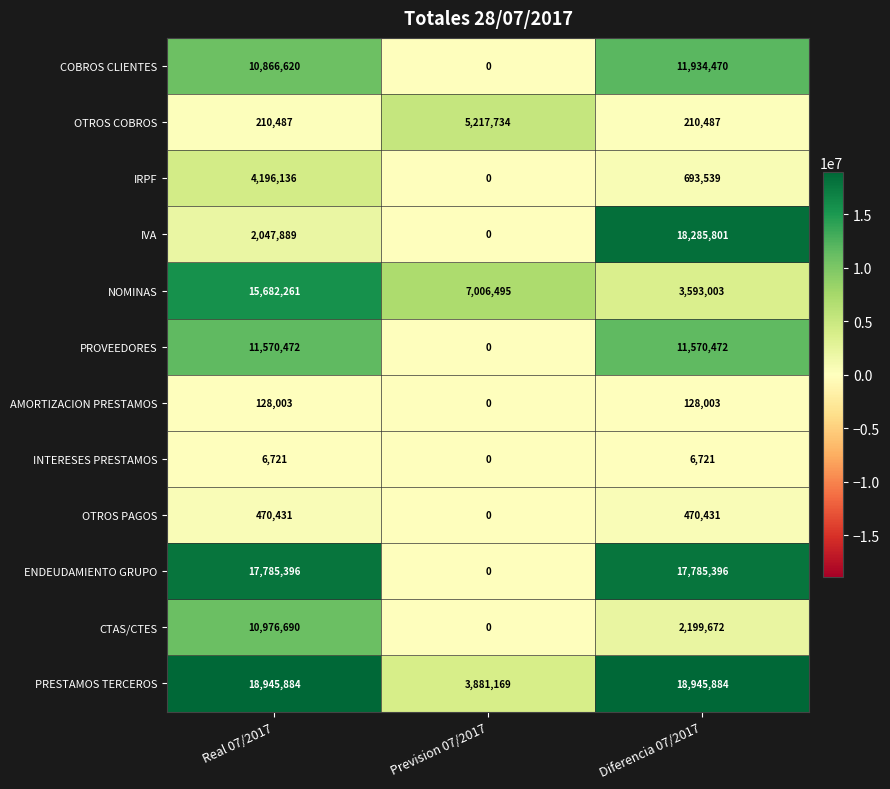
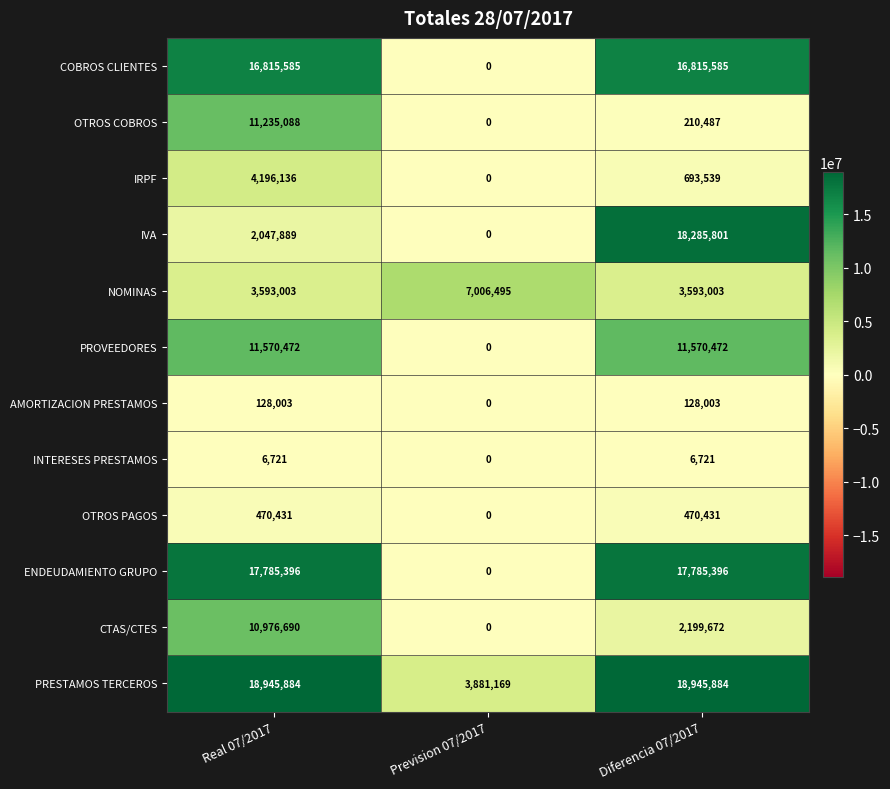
COBROS CLIENTES, Real 07/2017: 10,866,620 -> 16,815,585
COBROS CLIENTES, Diferencia 07/2017: 11,934,470 -> 16,815,585
OTROS COBROS, Real 07/2017: 210,487 -> 11,235,088
OTROS COBROS, Prevision 07/2017: 5,217,734 -> 0
NOMINAS, Real 07/2017: 15,682,261 -> 3,593,003
